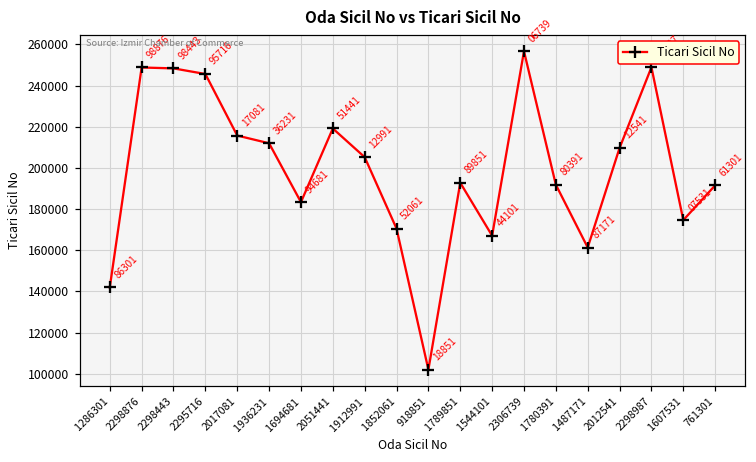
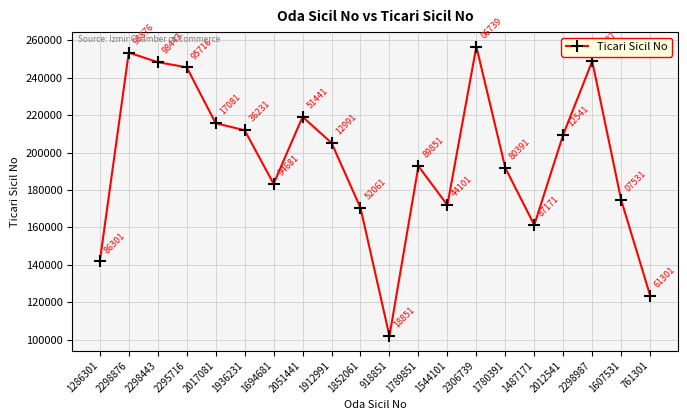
2298876: 249000 -> 254000
1544101: 167000 -> 172000
761301: 192000 -> 124000
